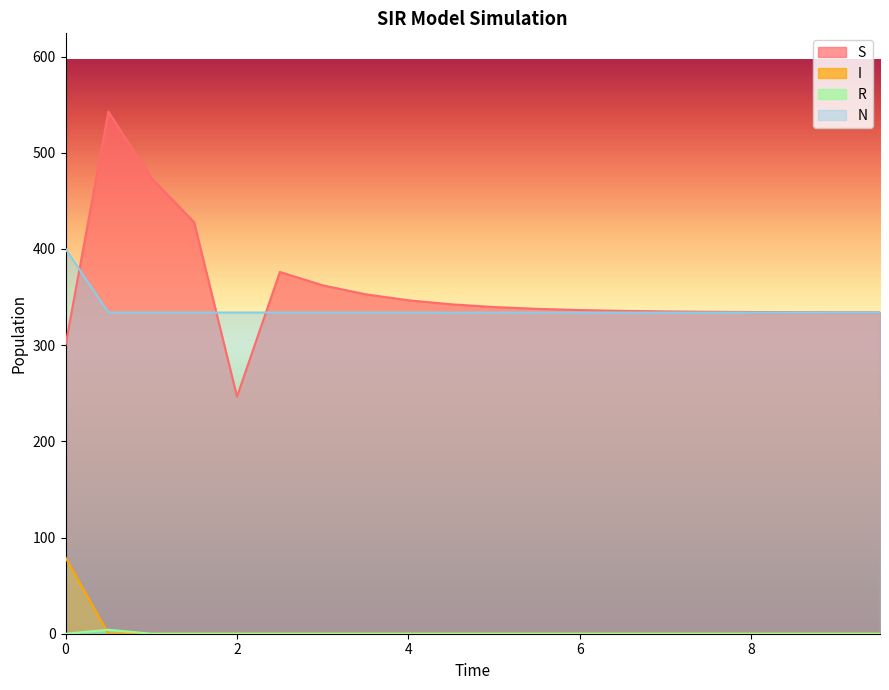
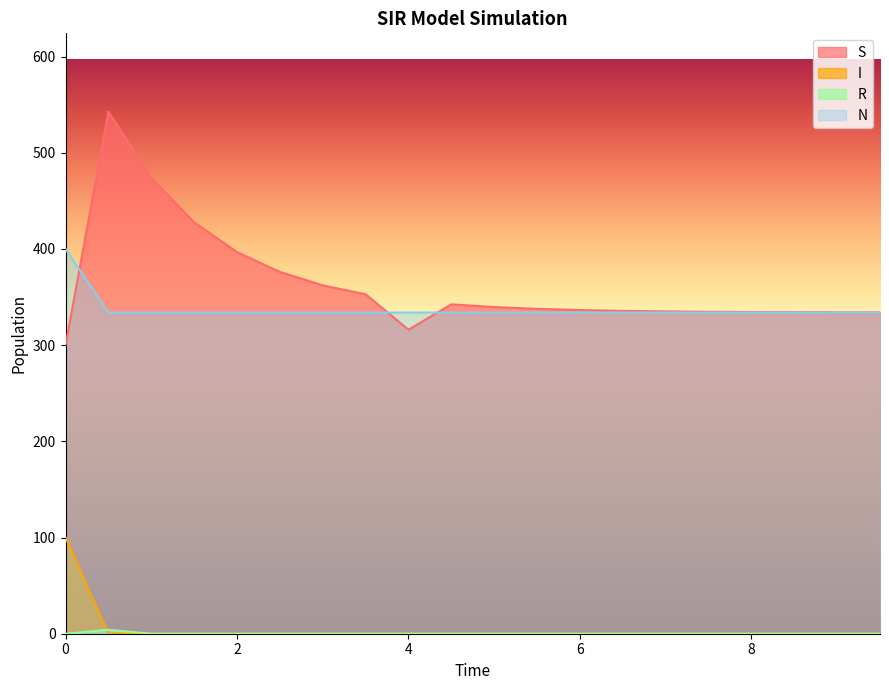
I, 0: 80 -> 100
S, 2: 250 -> 400
S, 4: 350 -> 320
